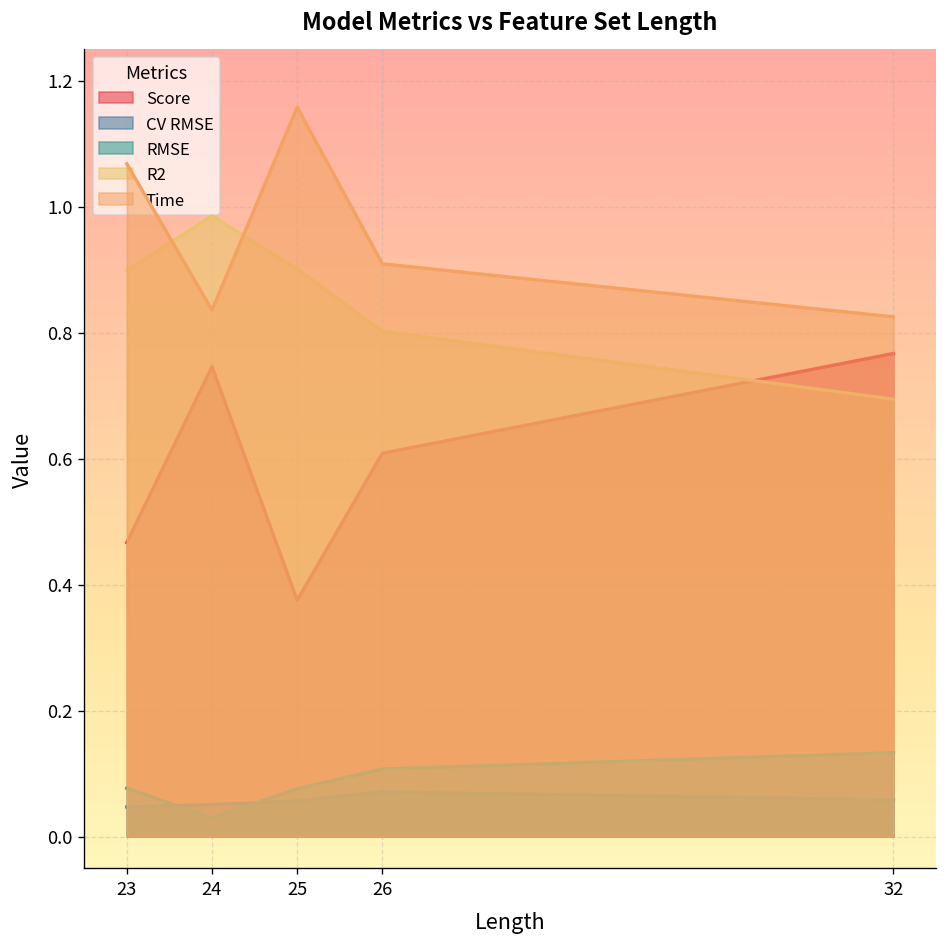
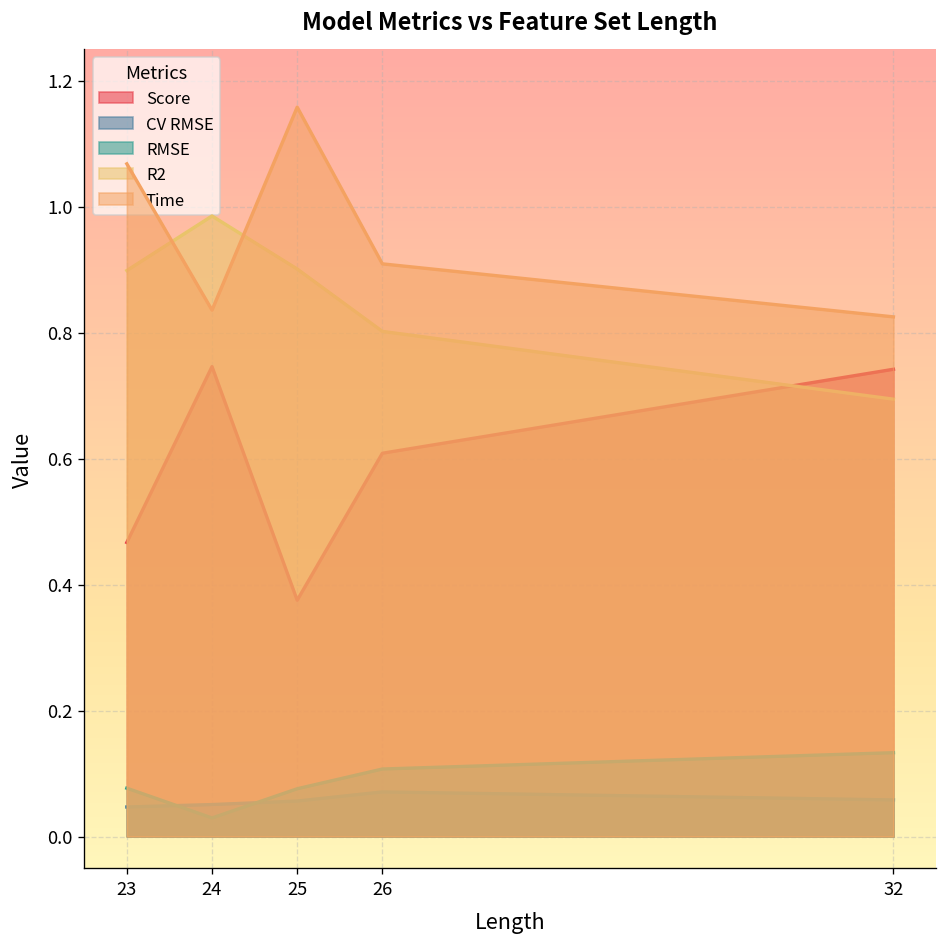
Score, 32: 0.77 -> 0.74
